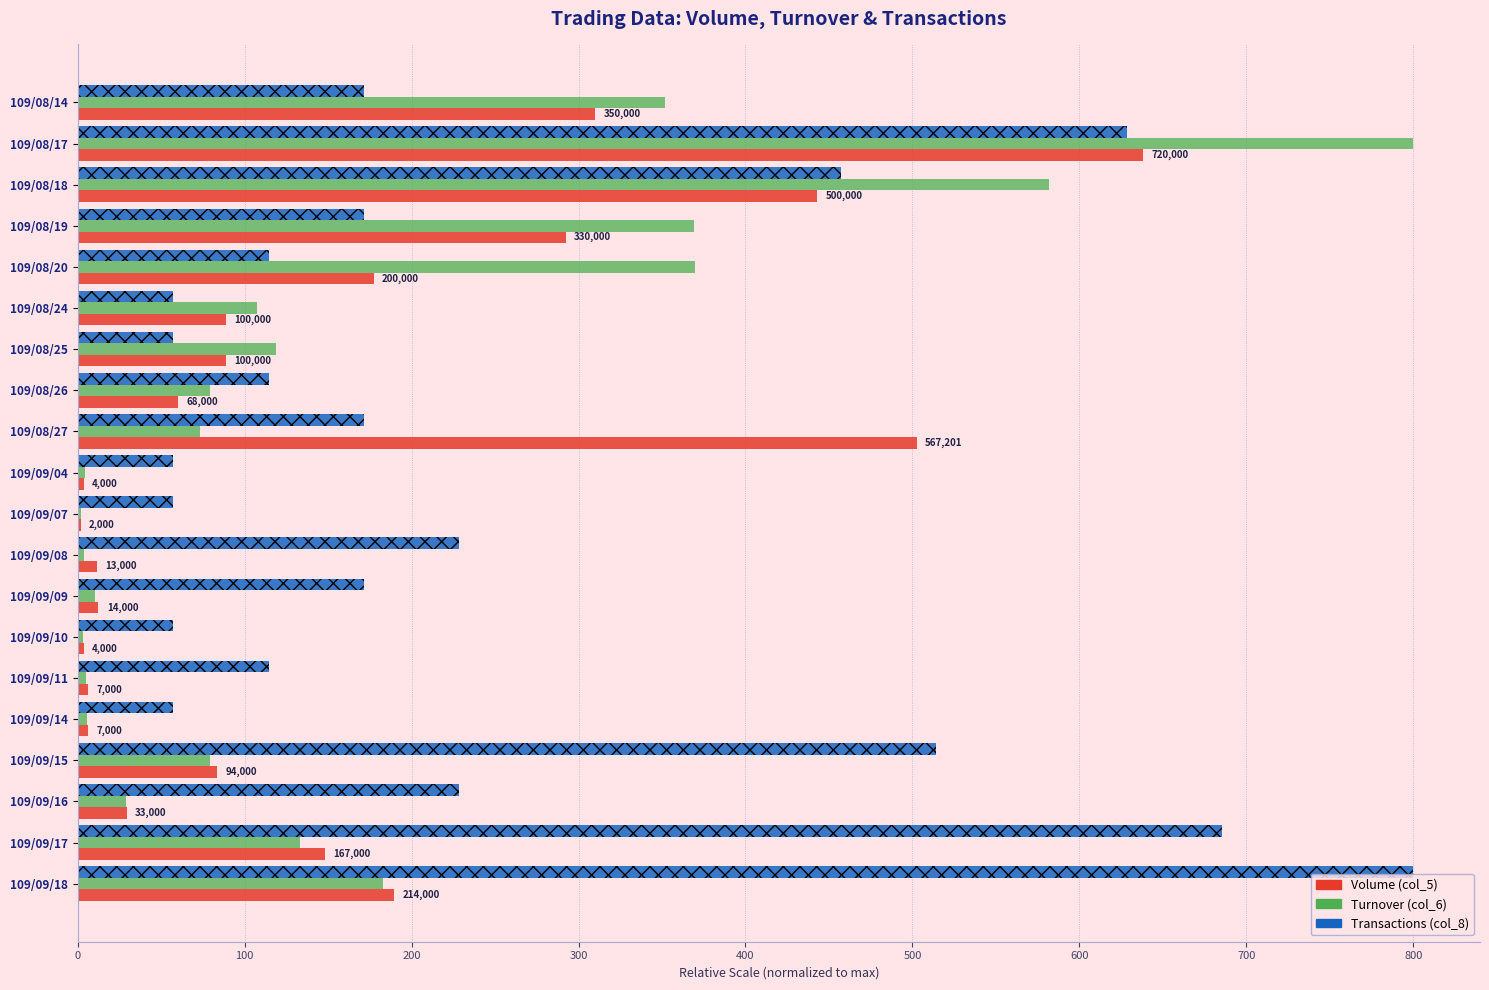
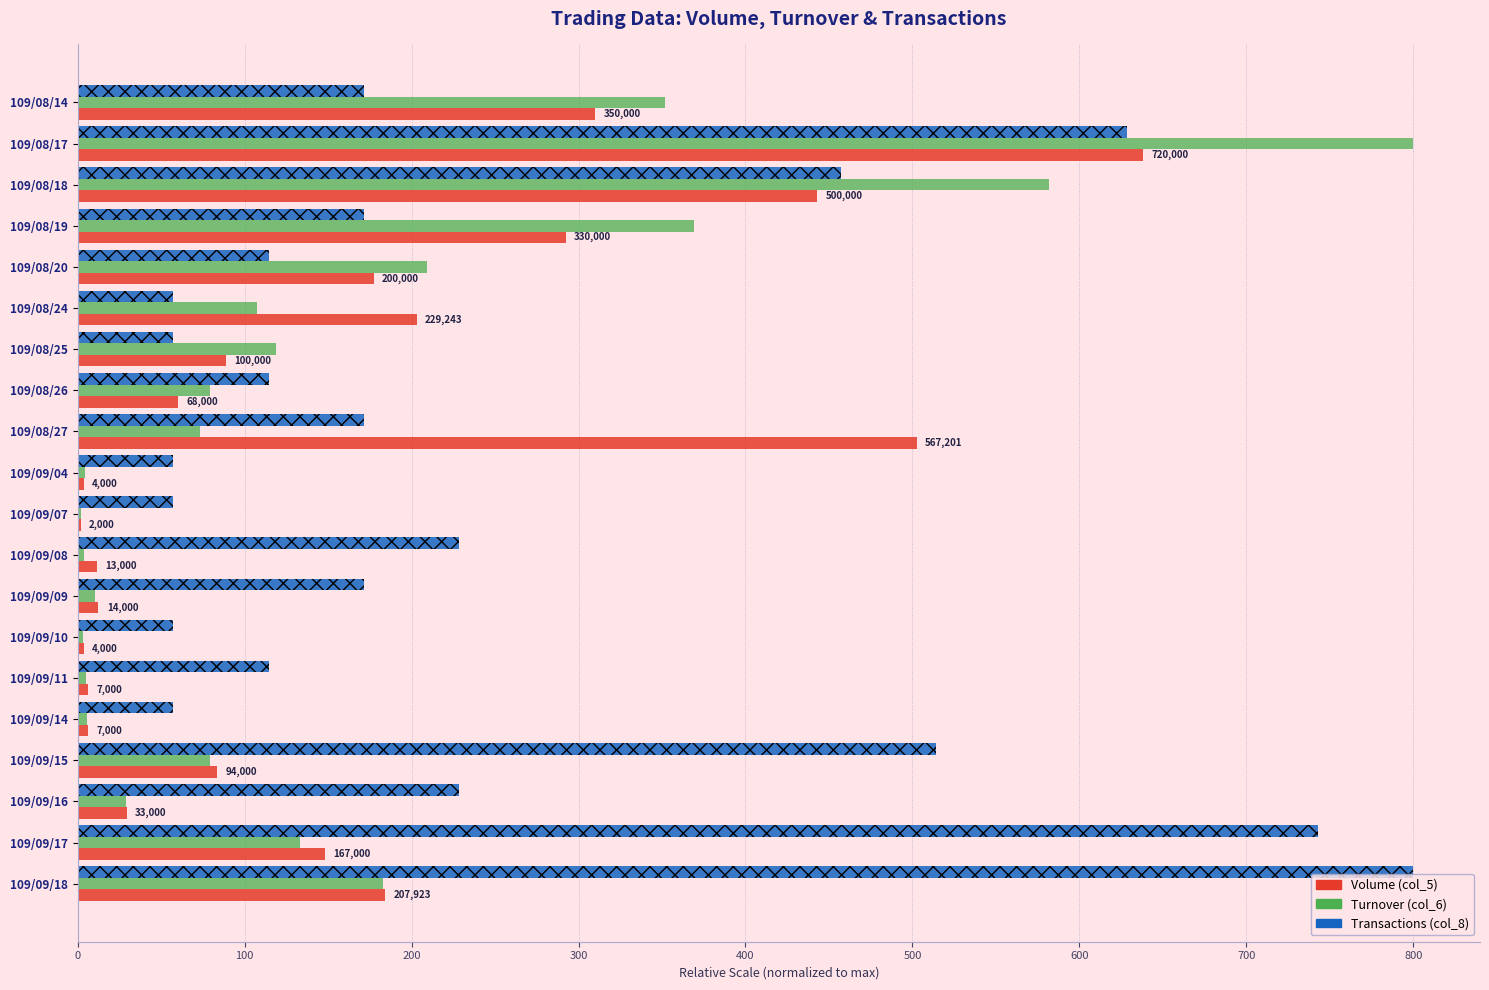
Turnover (col_6), 109/08/20: 370 -> 209
Volume (col_5), 109/08/24: 100,000 -> 229,243
Transactions (col_8), 109/09/17: 686 -> 743
Volume (col_5), 109/09/18: 214,000 -> 207,923
